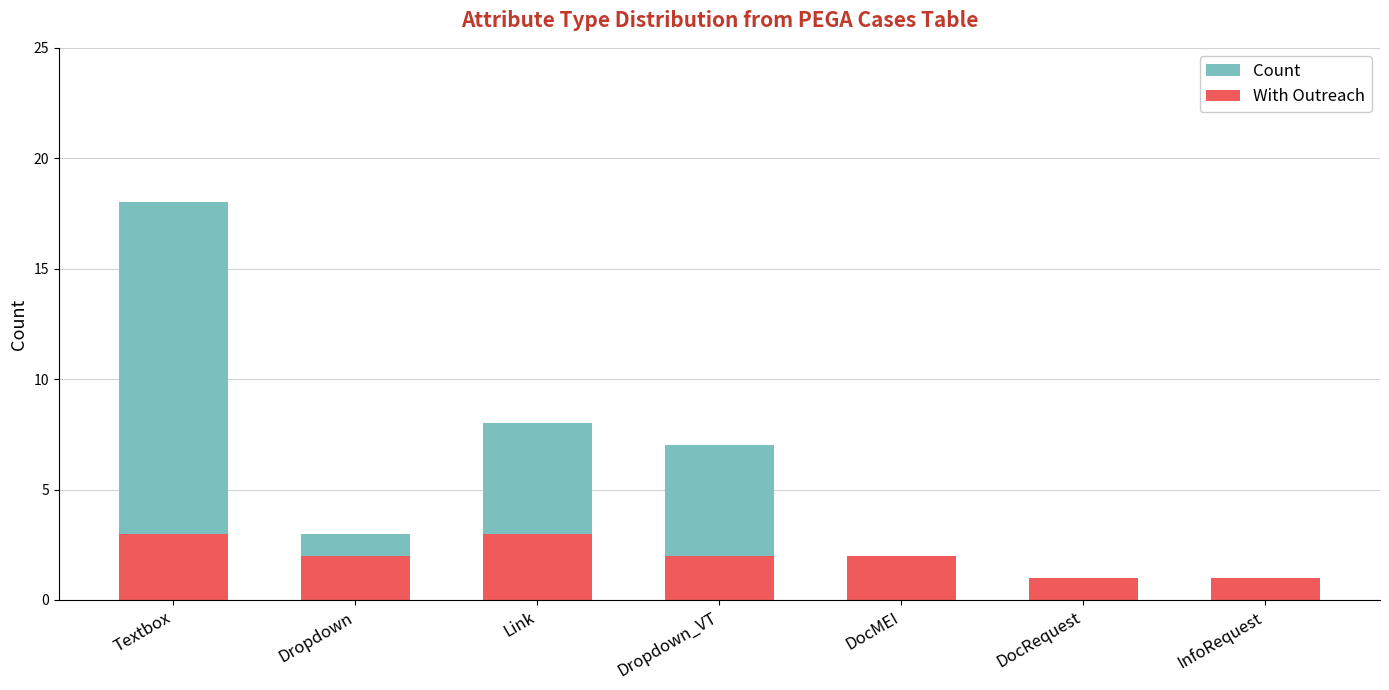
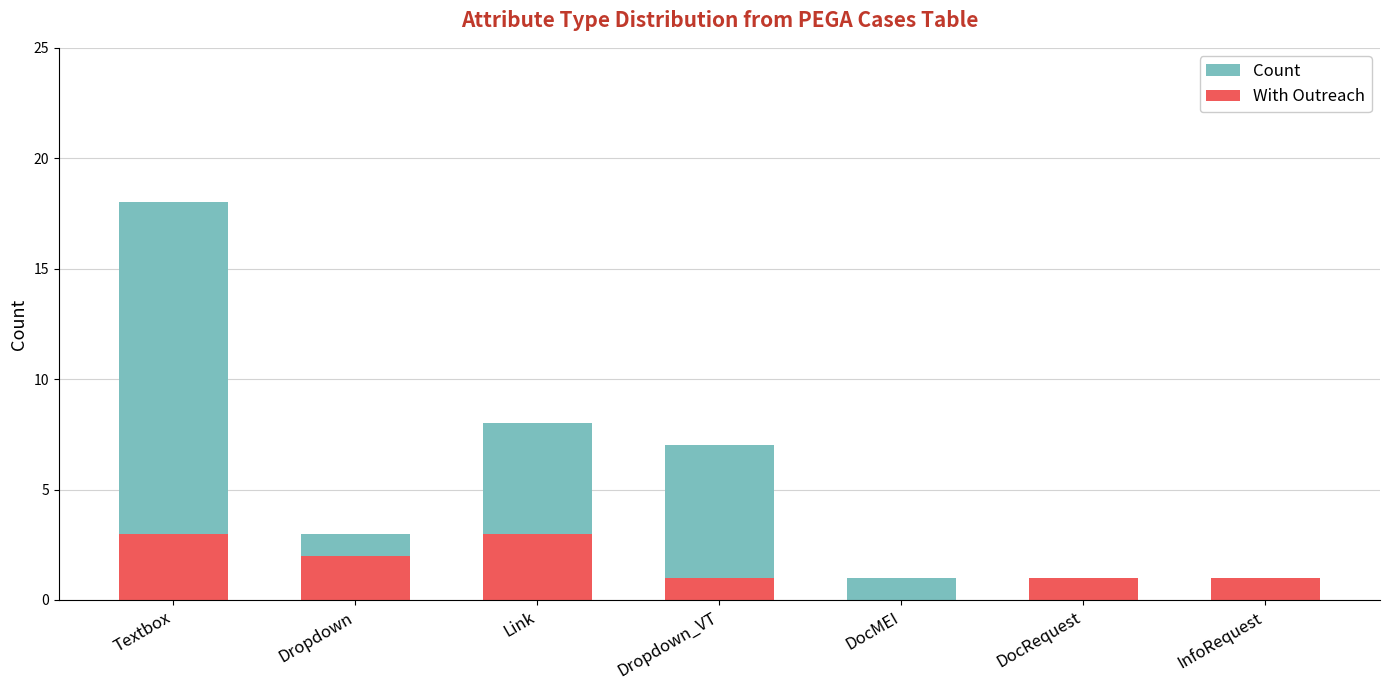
With Outreach, Dropdown_VT: 2 -> 1
With Outreach, DocMEI: 2 -> 0
